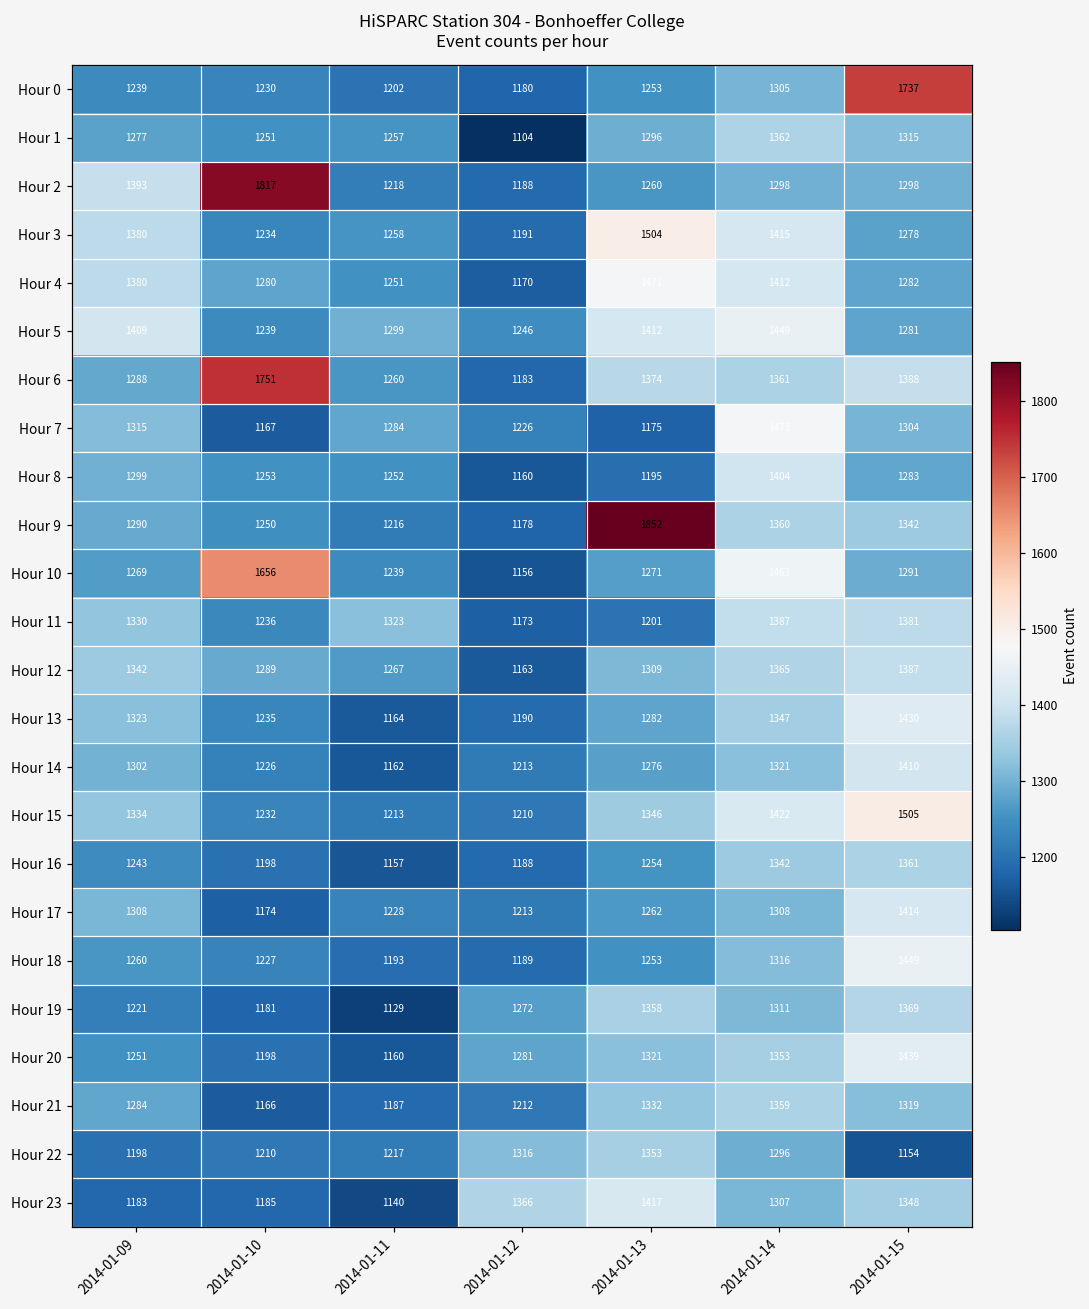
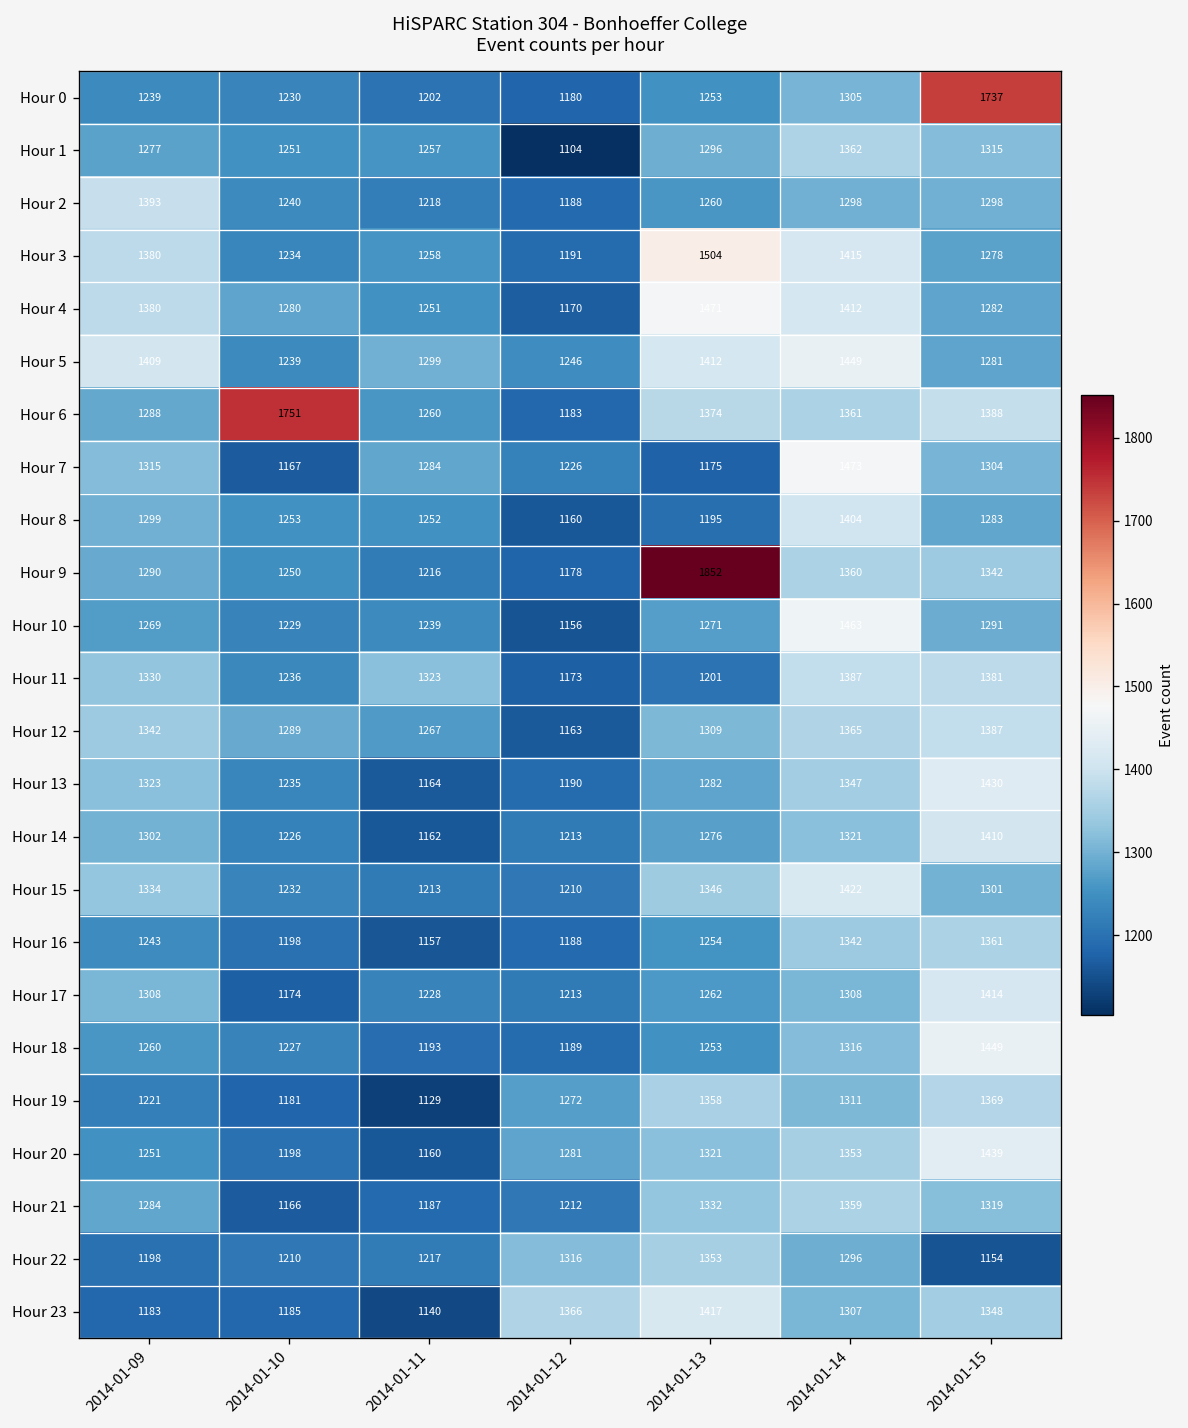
Hour 2, 2014-01-10: 1817 -> 1240
Hour 10, 2014-01-10: 1656 -> 1229
Hour 15, 2014-01-15: 1505 -> 1301
